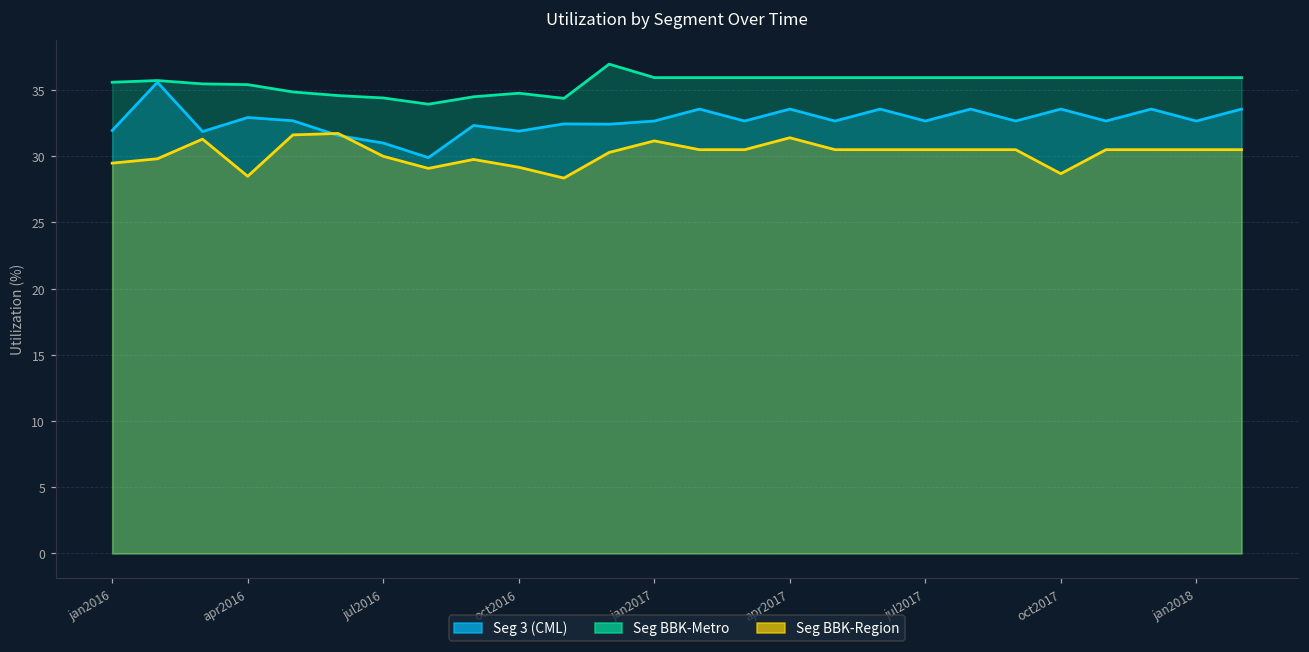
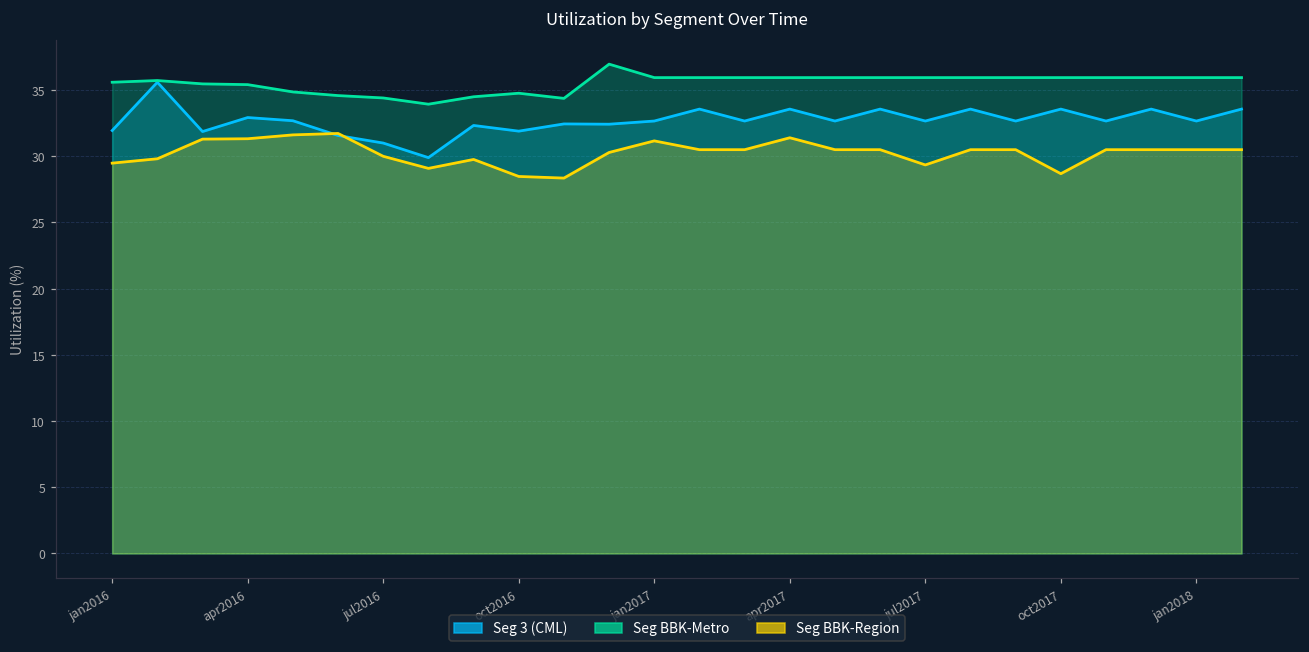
Seg BBK-Region, apr2016: 28.5 -> 31.3
Seg BBK-Region, oct2016: 29.2 -> 28.5
Seg BBK-Region, jul2017: 30.5 -> 29.3
